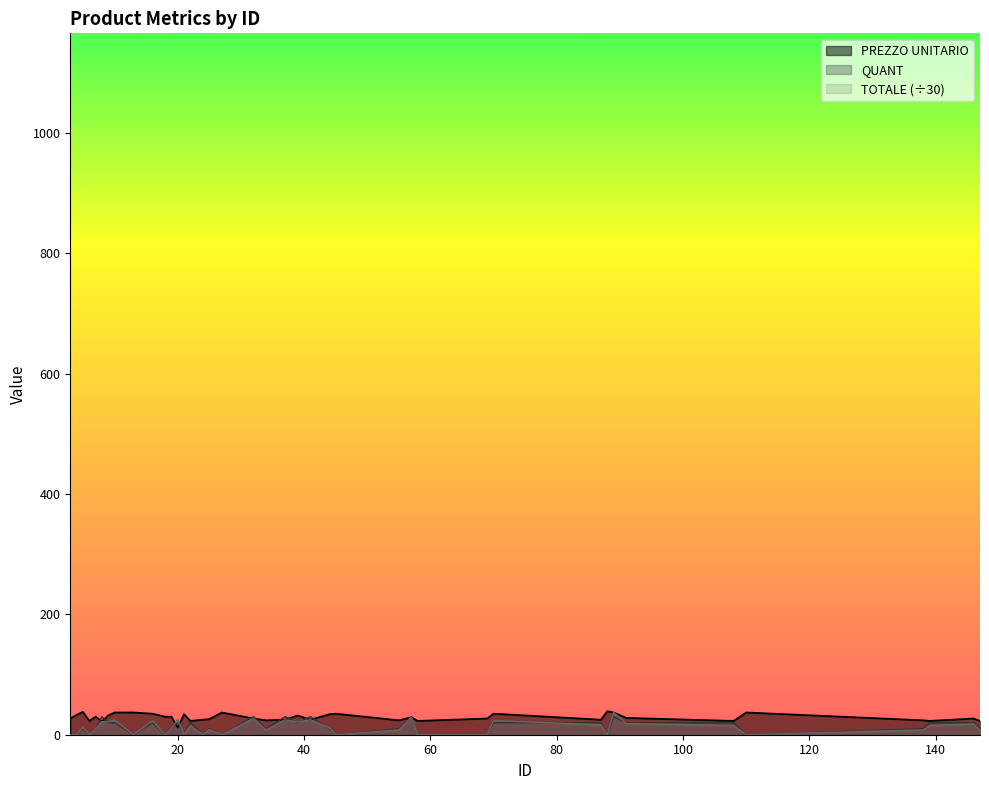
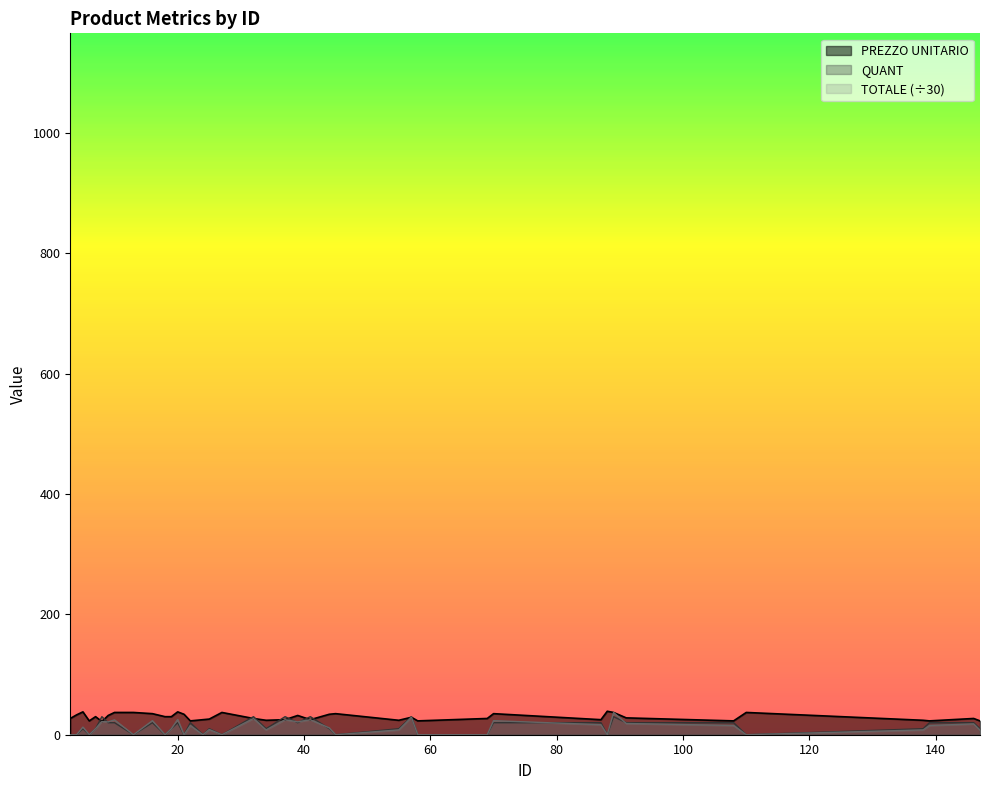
PREZZO UNITARIO, 20: 10 -> 40
